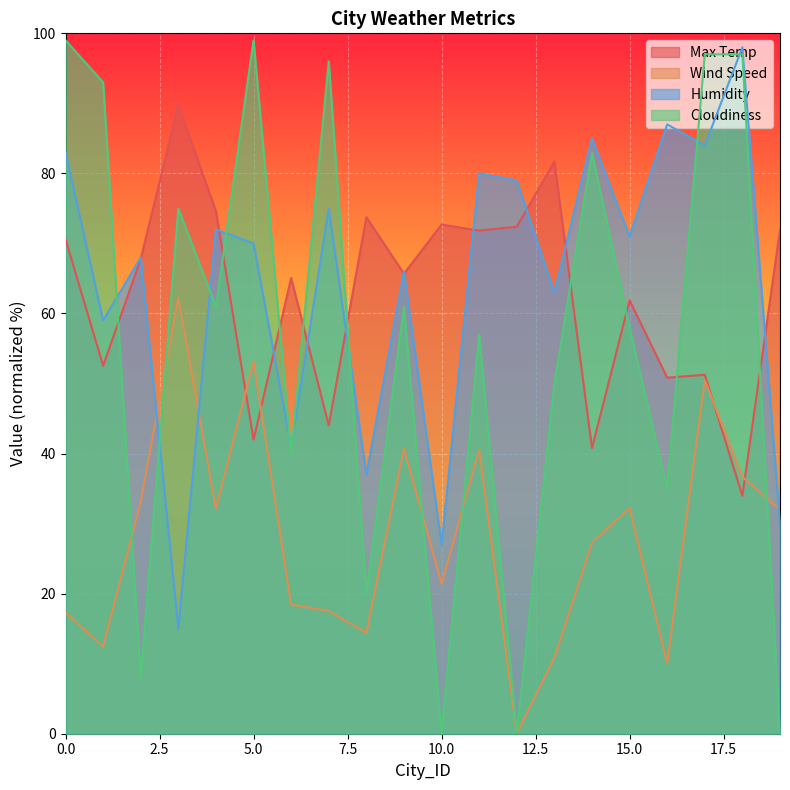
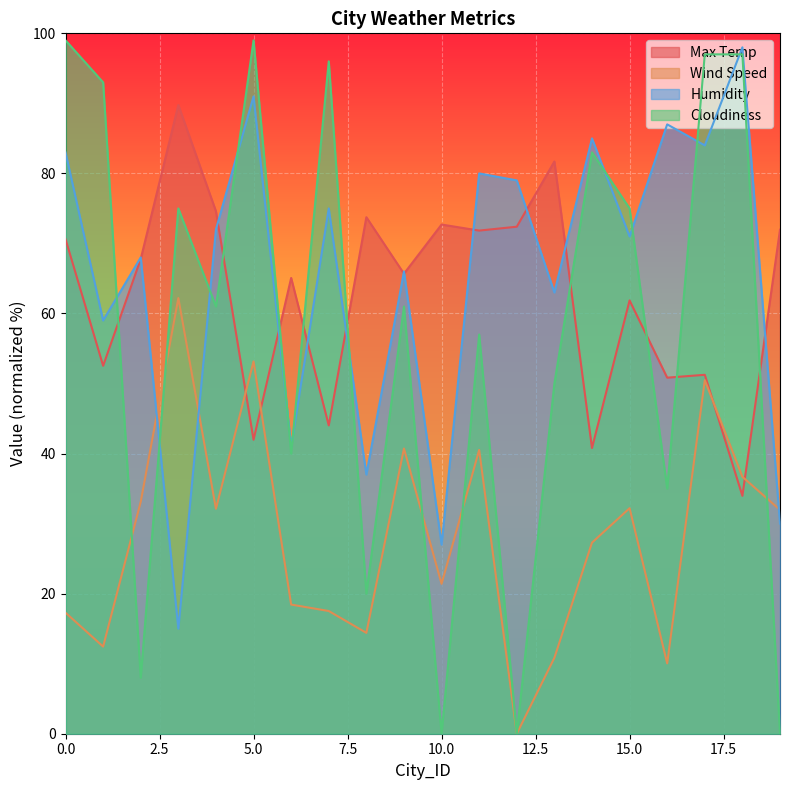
Humidity, 5.0: 70 -> 91
Cloudiness, 15.0: 58 -> 75
